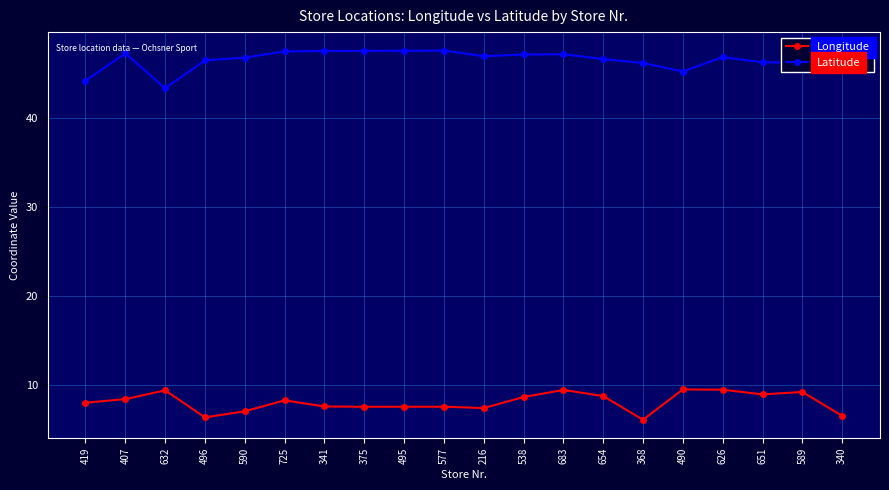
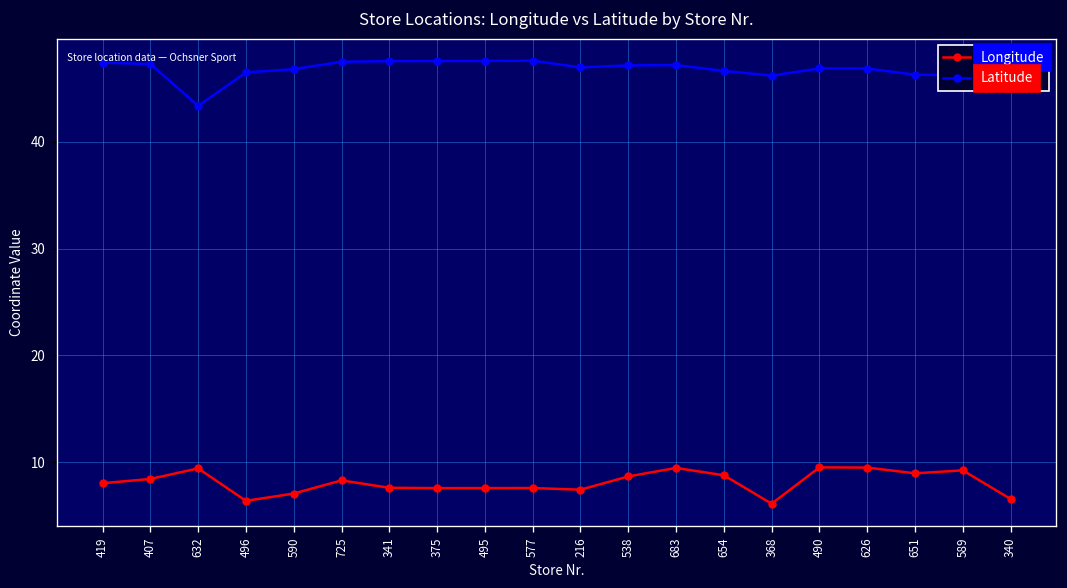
Latitude, 419: 44 -> 47
Latitude, 490: 45 -> 47
